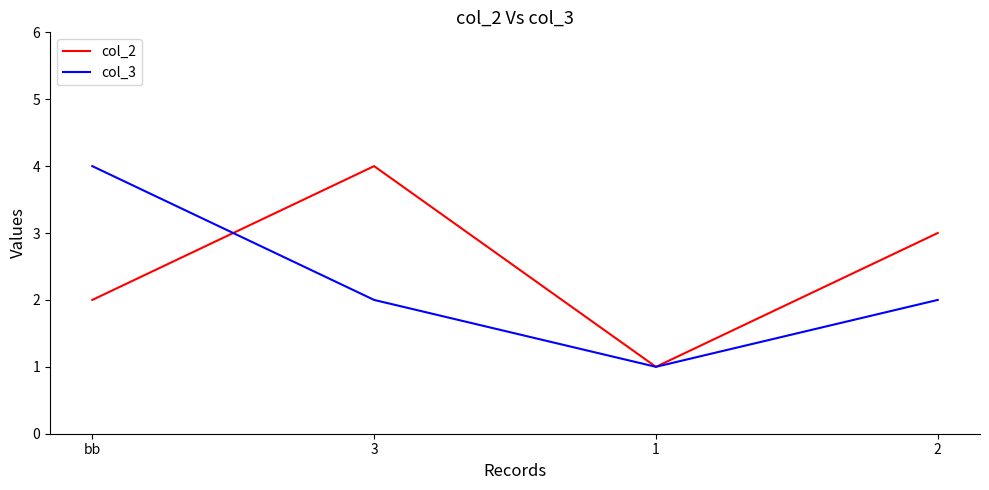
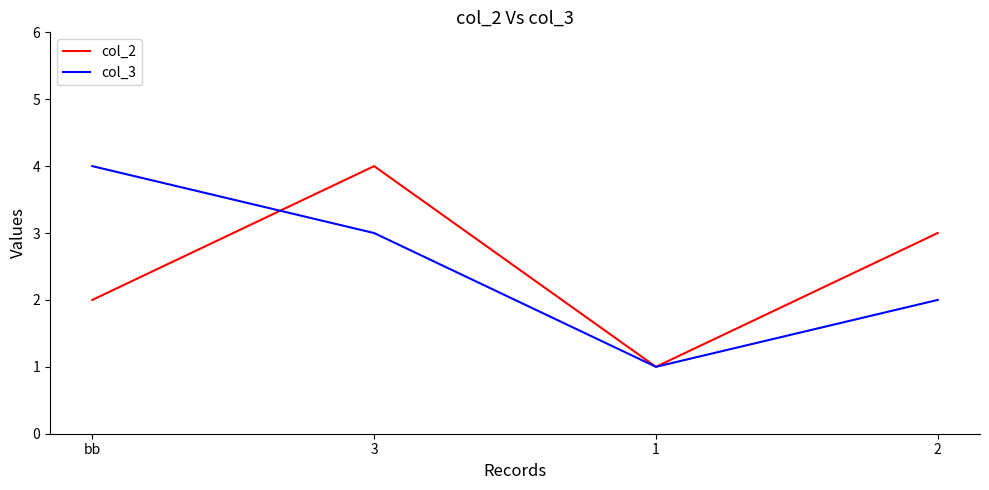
col_3, 3: 2 -> 3
